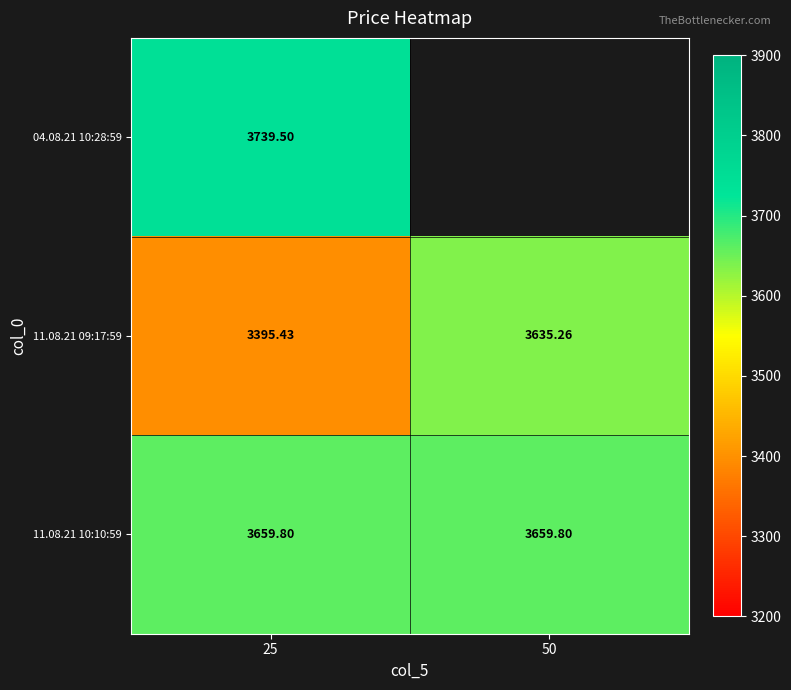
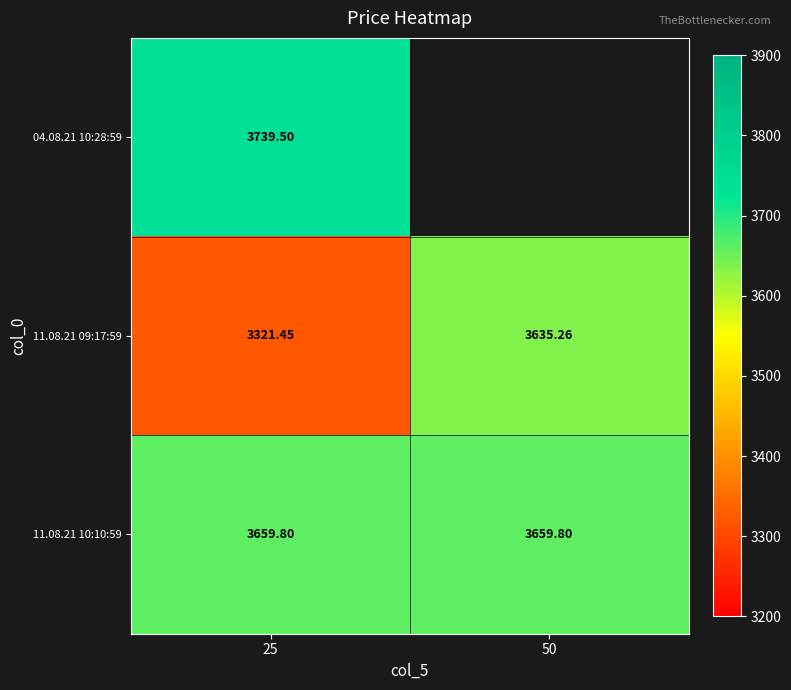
11.08.21 09:17:59, 25: 3395.43 -> 3321.45
